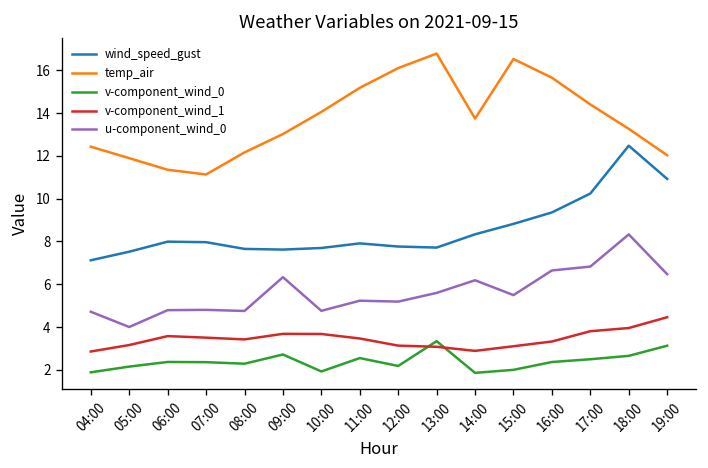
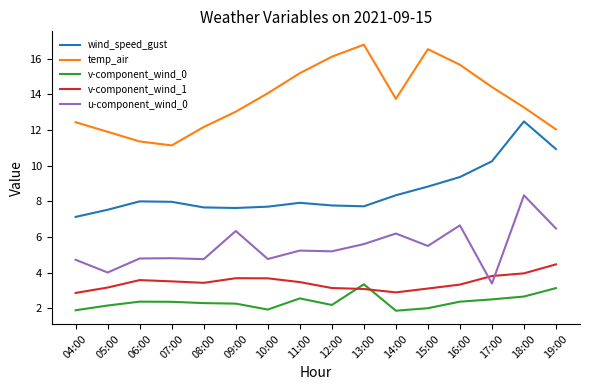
v-component_wind_0, 09:00: 2.7 -> 2.3
u-component_wind_0, 17:00: 6.8 -> 3.4
